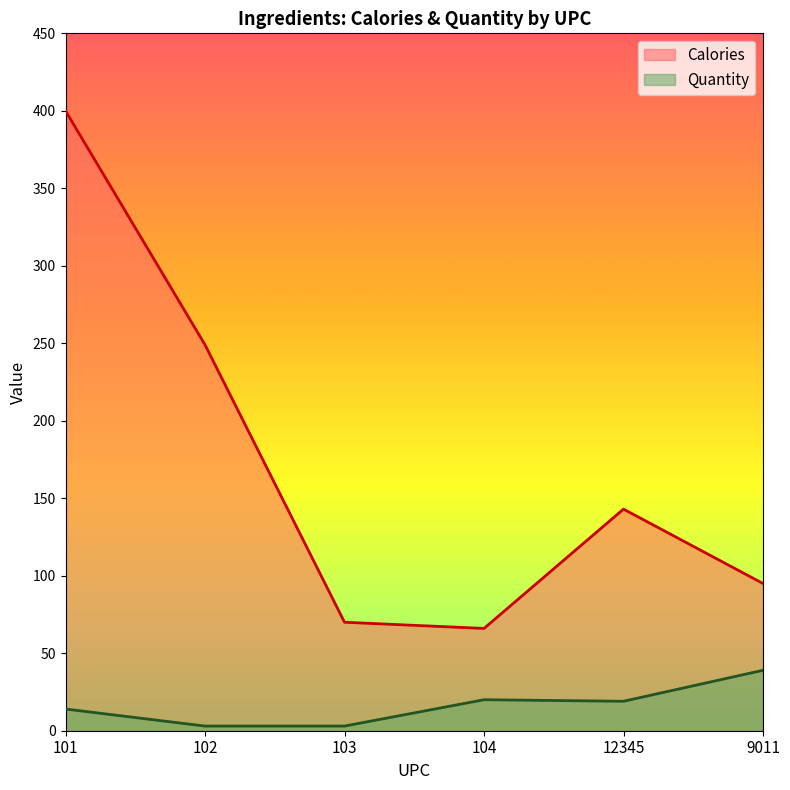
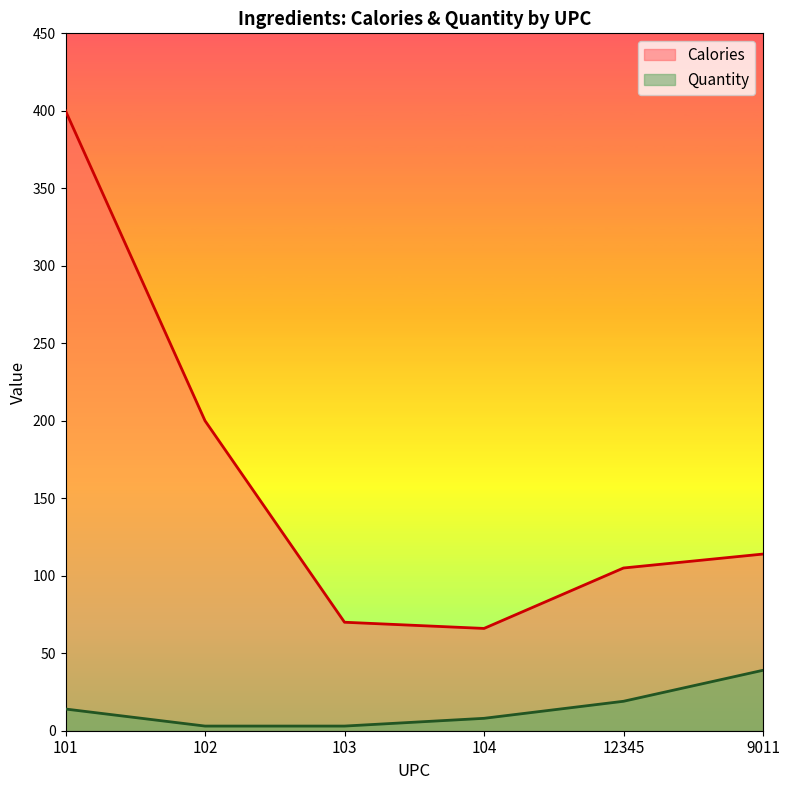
Calories, 102: 249 -> 200
Quantity, 104: 20 -> 8
Calories, 12345: 143 -> 105
Calories, 9011: 95 -> 114
